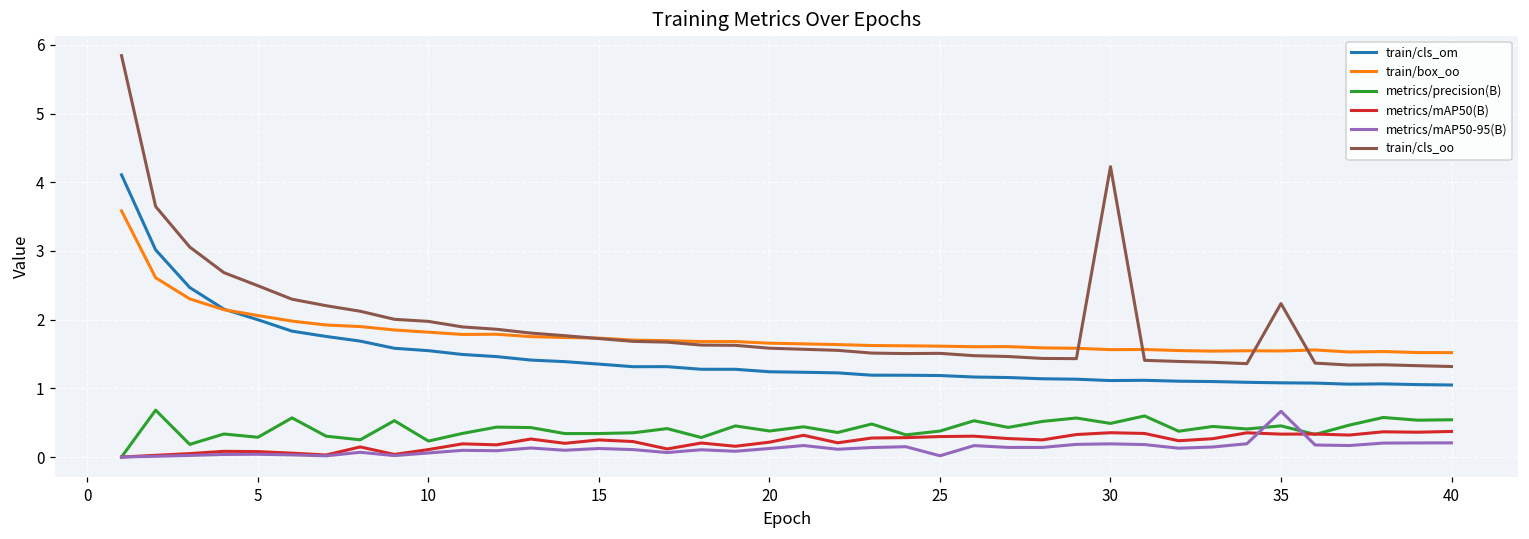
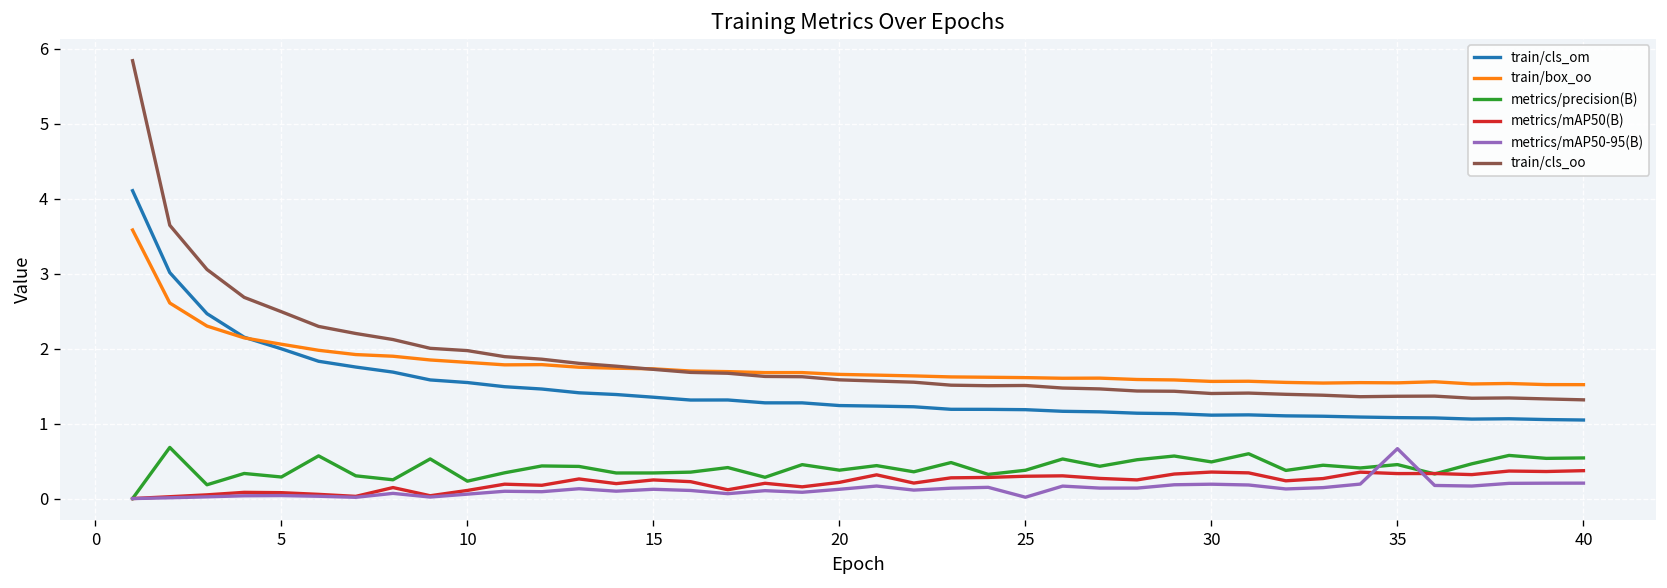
train/cls_oo, 30: 4.2 -> 1.4
train/cls_oo, 35: 2.2 -> 1.4
